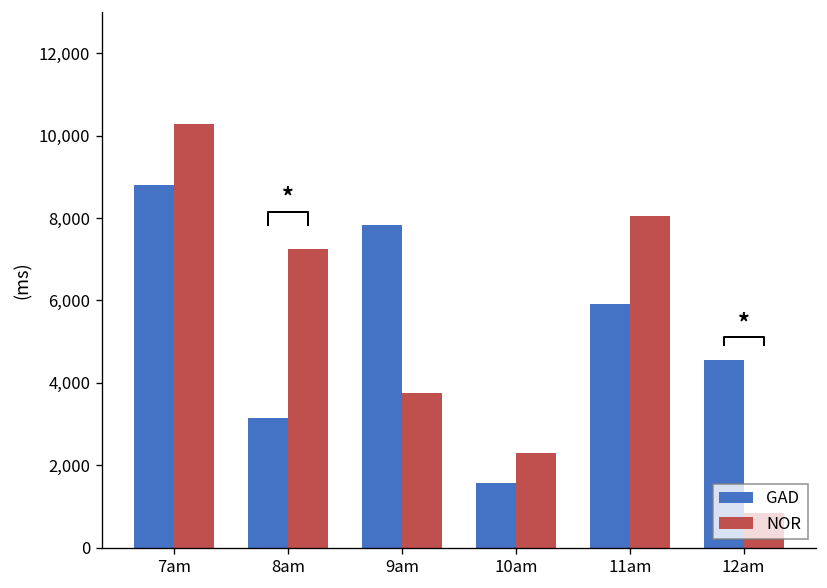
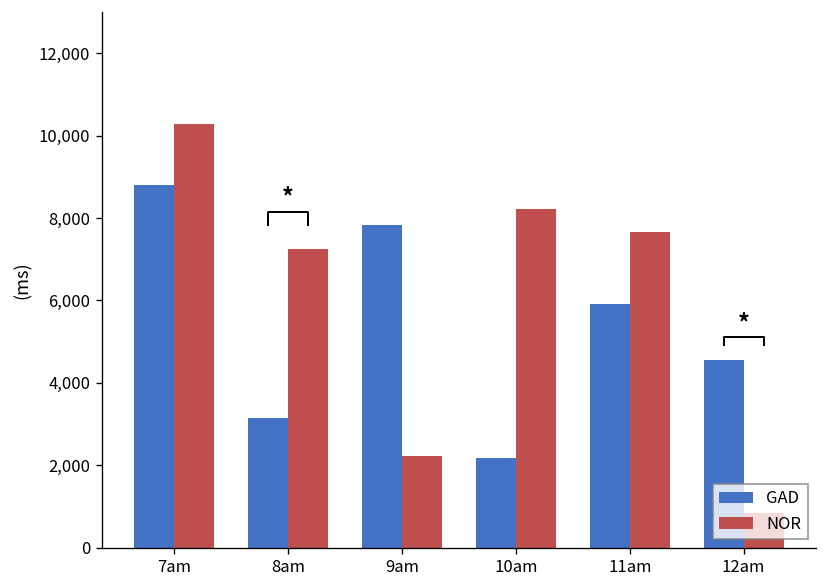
NOR, 9am: 3,800 -> 2,200
GAD, 10am: 1,600 -> 2,200
NOR, 10am: 2,300 -> 8,200
NOR, 11am: 8,000 -> 7,700
